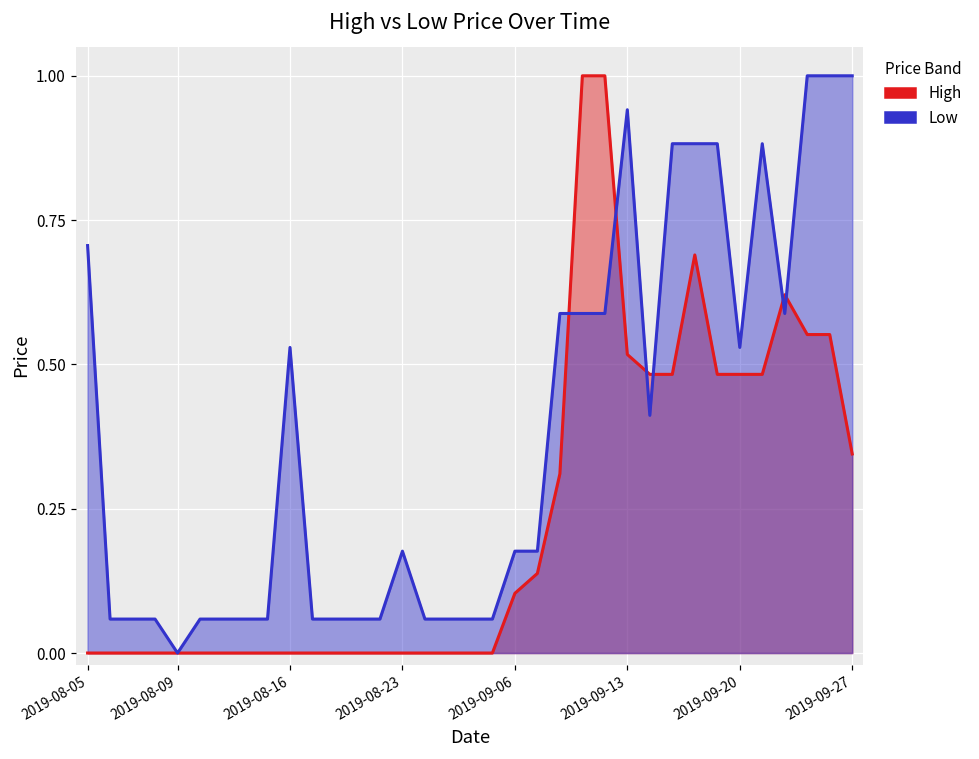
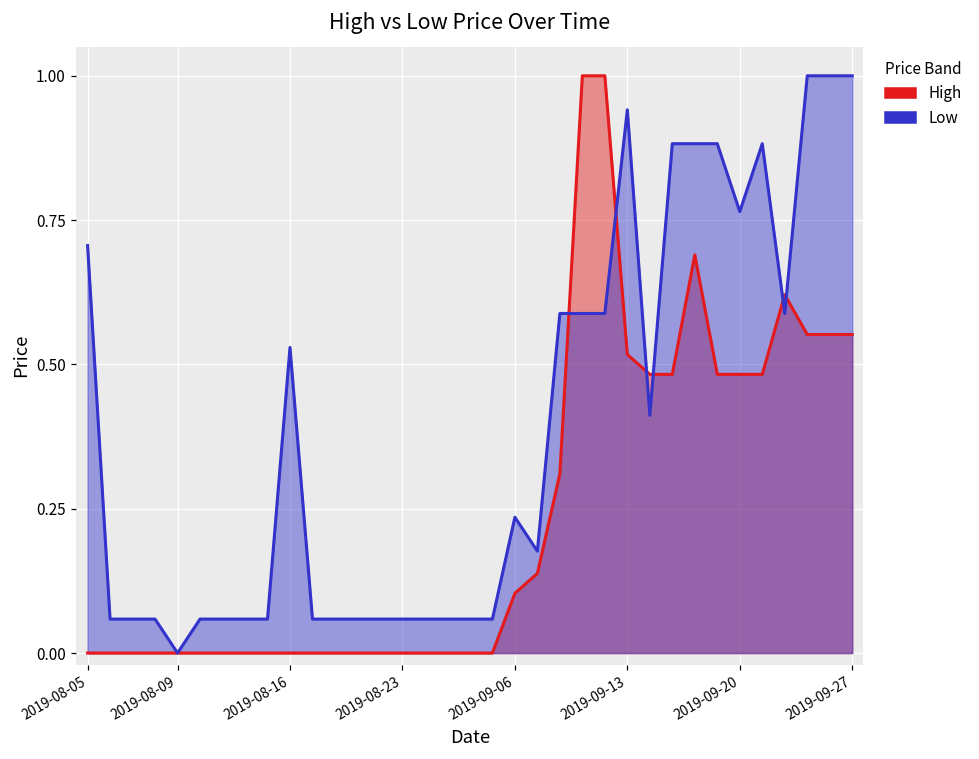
Low, 2019-08-23: 0.18 -> 0.06
Low, 2019-09-06: 0.18 -> 0.24
Low, 2019-09-20: 0.53 -> 0.76
High, 2019-09-27: 0.34 -> 0.55
